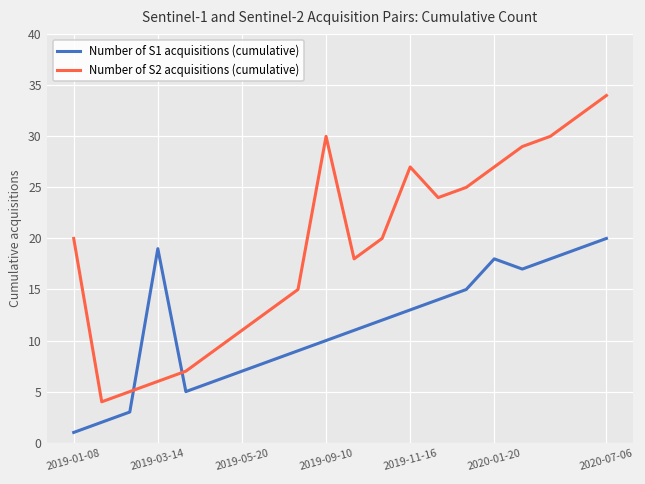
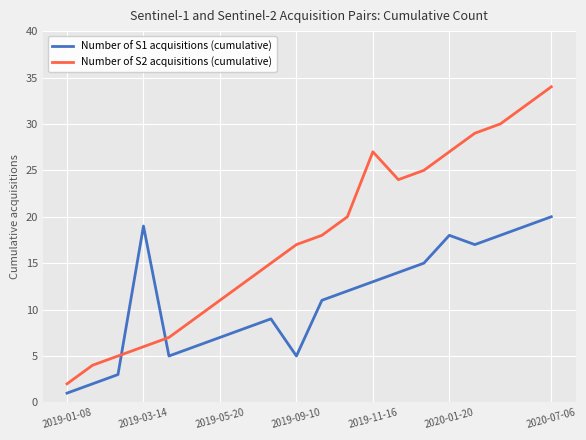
Number of S2 acquisitions (cumulative), 2019-01-08: 20 -> 2
Number of S1 acquisitions (cumulative), 2019-09-10: 10 -> 5
Number of S2 acquisitions (cumulative), 2019-09-10: 30 -> 17
